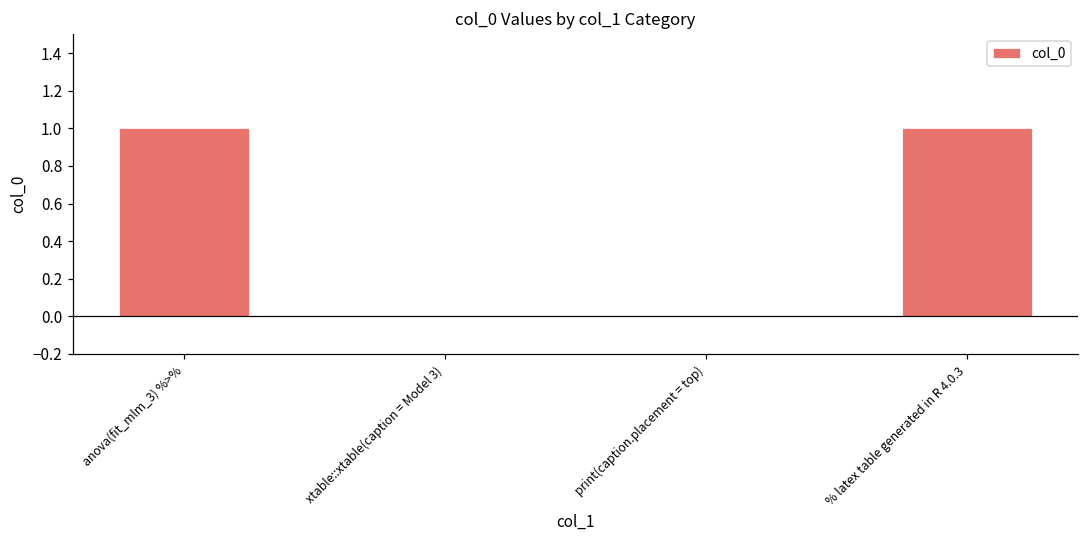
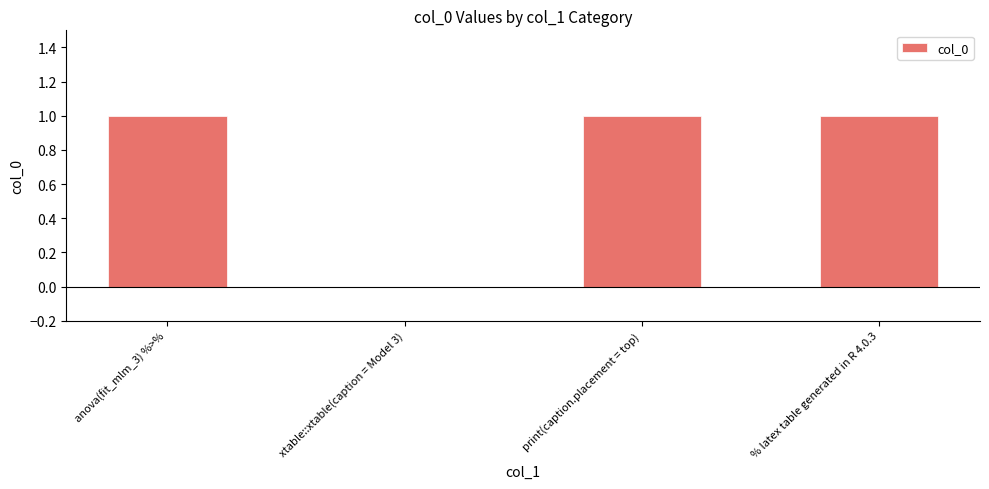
print(caption.placement = top): 0 -> 1
